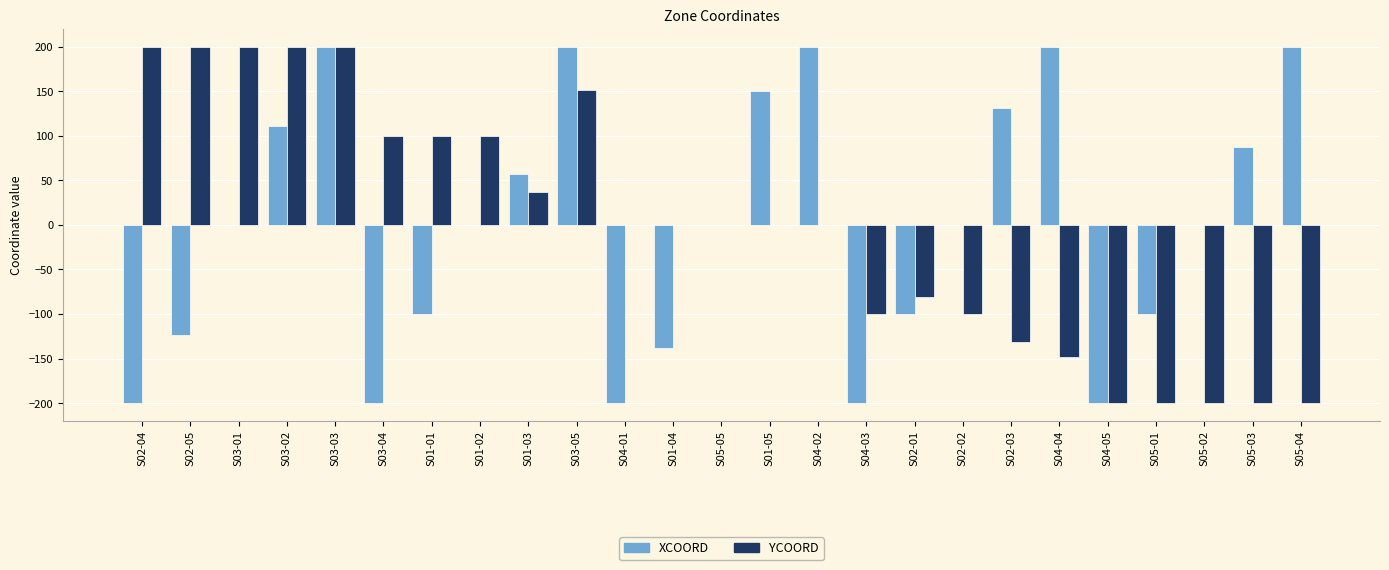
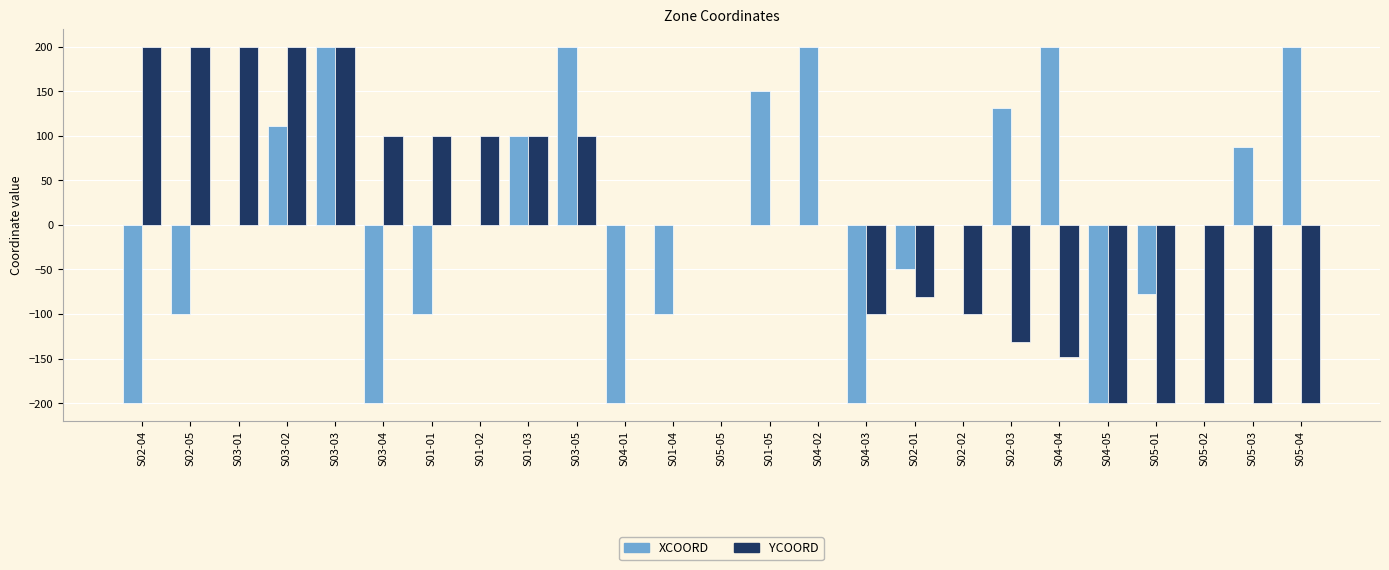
XCOORD, S02-05: -120 -> -100
XCOORD, S01-03: 60 -> 100
YCOORD, S01-03: 40 -> 100
YCOORD, S03-05: 150 -> 100
XCOORD, S01-04: -140 -> -100
XCOORD, S02-01: -100 -> -50
XCOORD, S05-01: -100 -> -80
